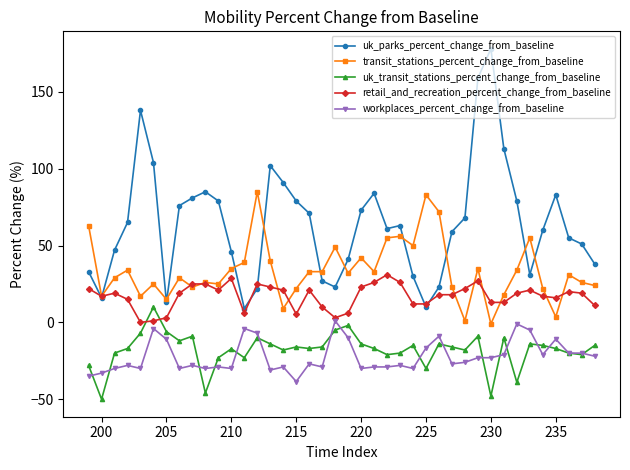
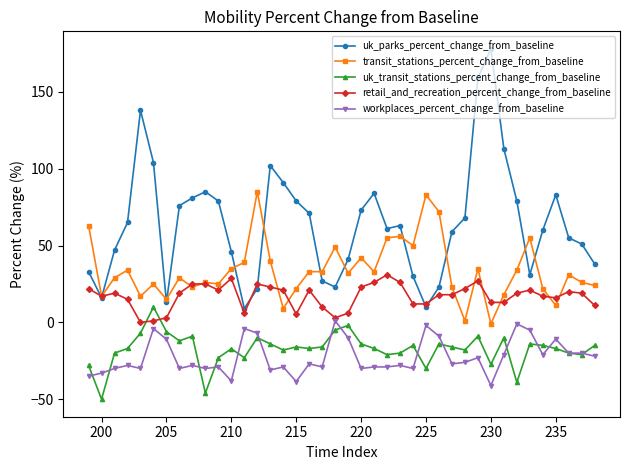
workplaces_percent_change_from_baseline, 210: -30 -> -38
workplaces_percent_change_from_baseline, 225: -17 -> -2
uk_transit_stations_percent_change_from_baseline, 230: -48 -> -27
workplaces_percent_change_from_baseline, 230: -23 -> -41
transit_stations_percent_change_from_baseline, 235: 4 -> 11
